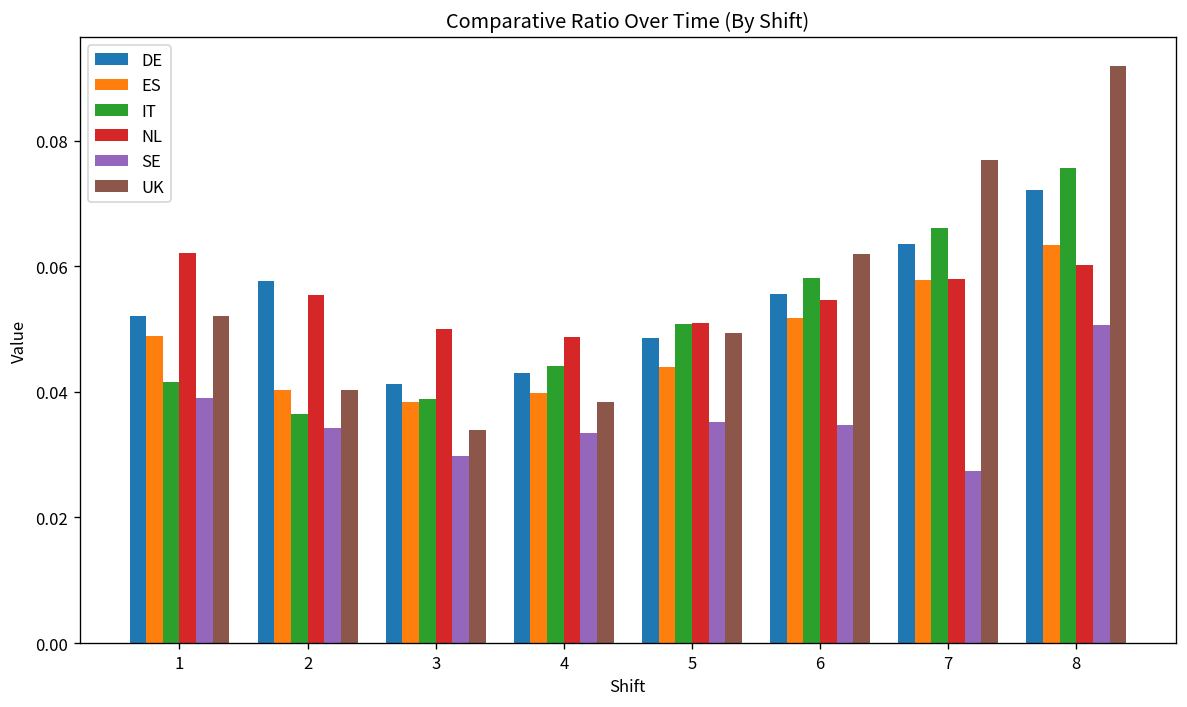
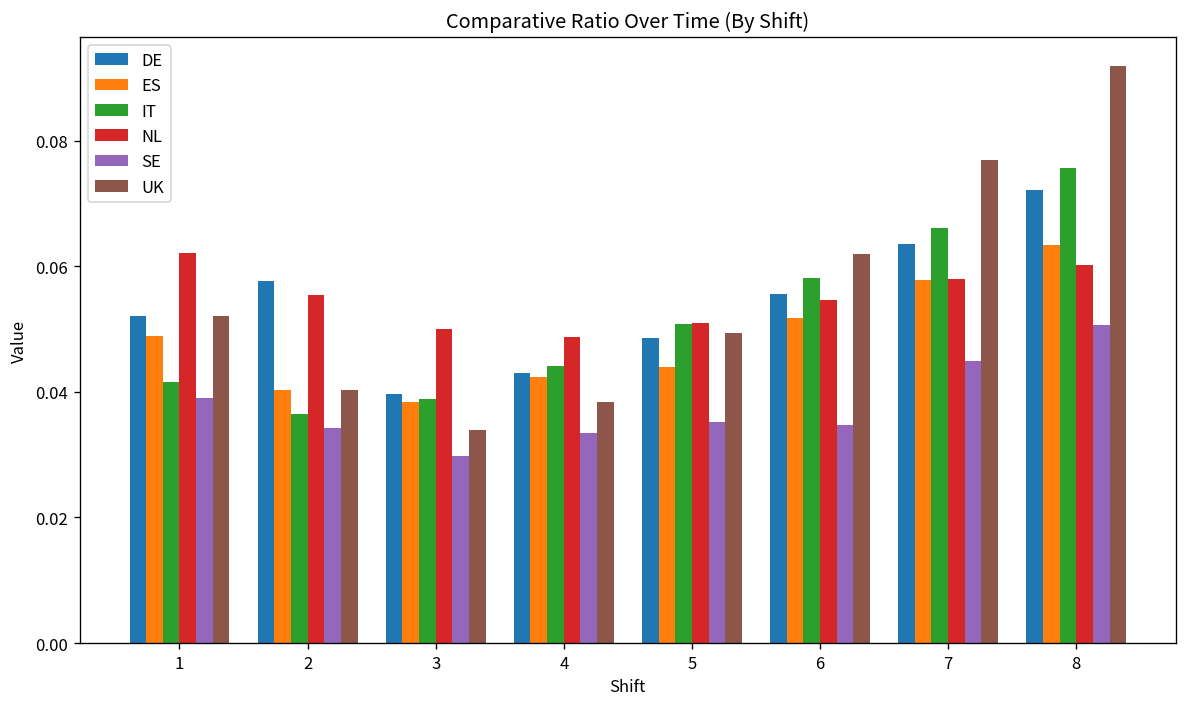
DE, 3: 0.041 -> 0.040
ES, 4: 0.040 -> 0.042
SE, 7: 0.027 -> 0.045
